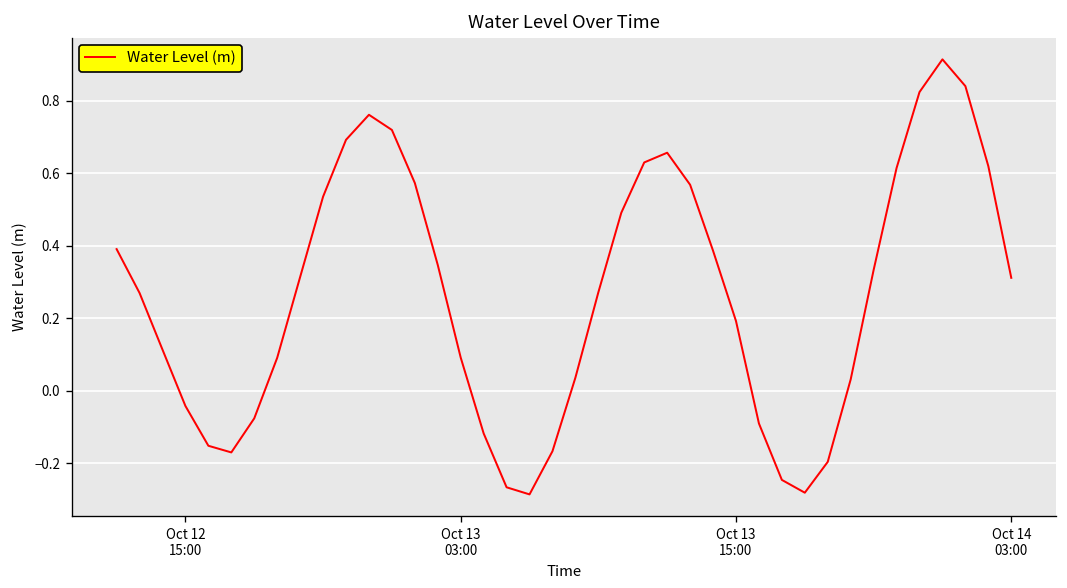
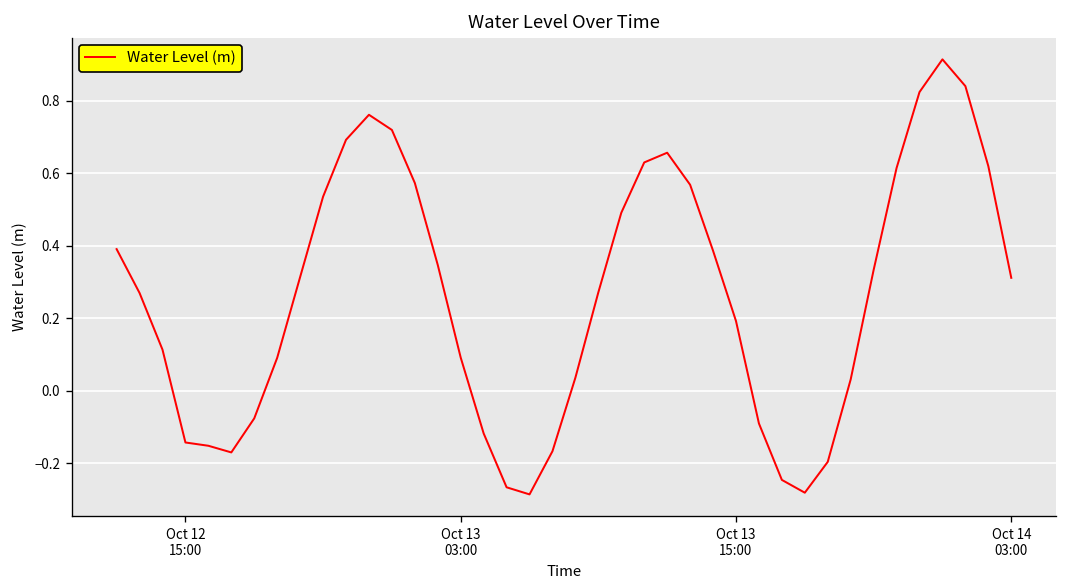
Oct 12 15:00: -0.04 -> -0.14
